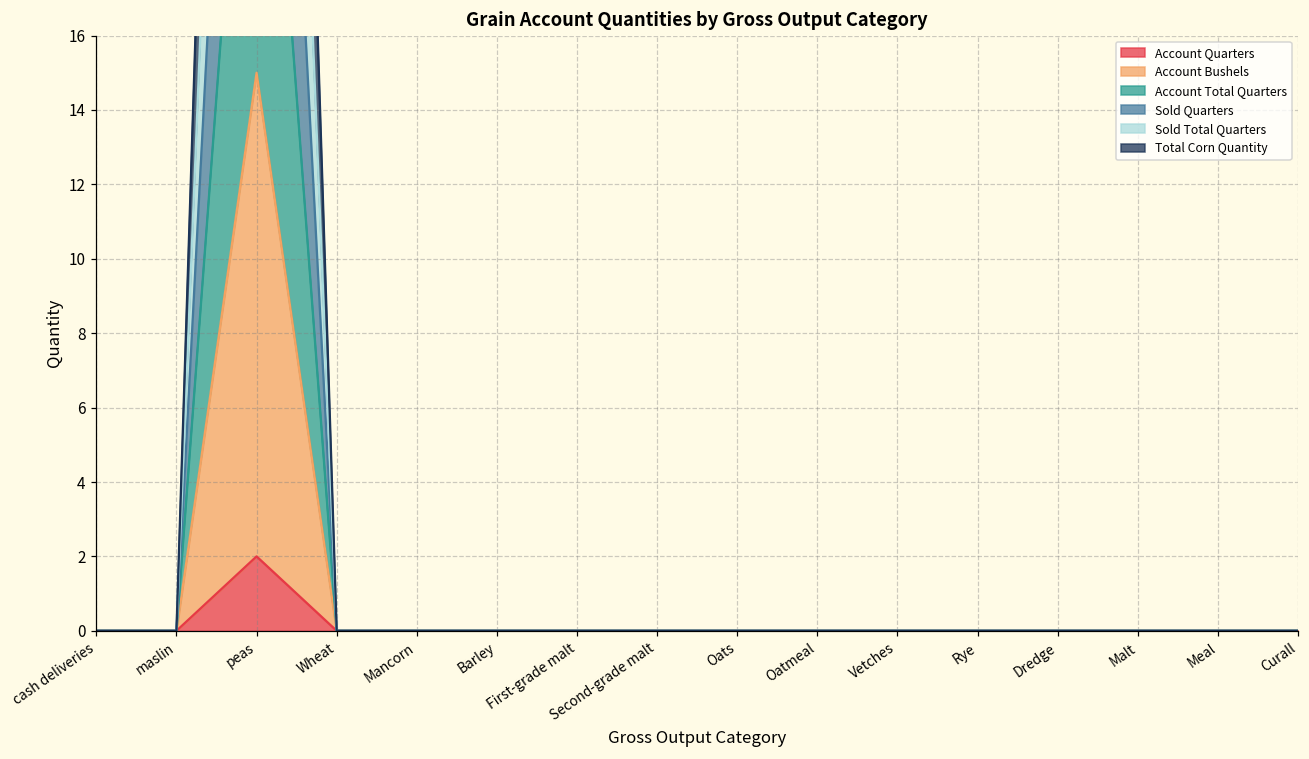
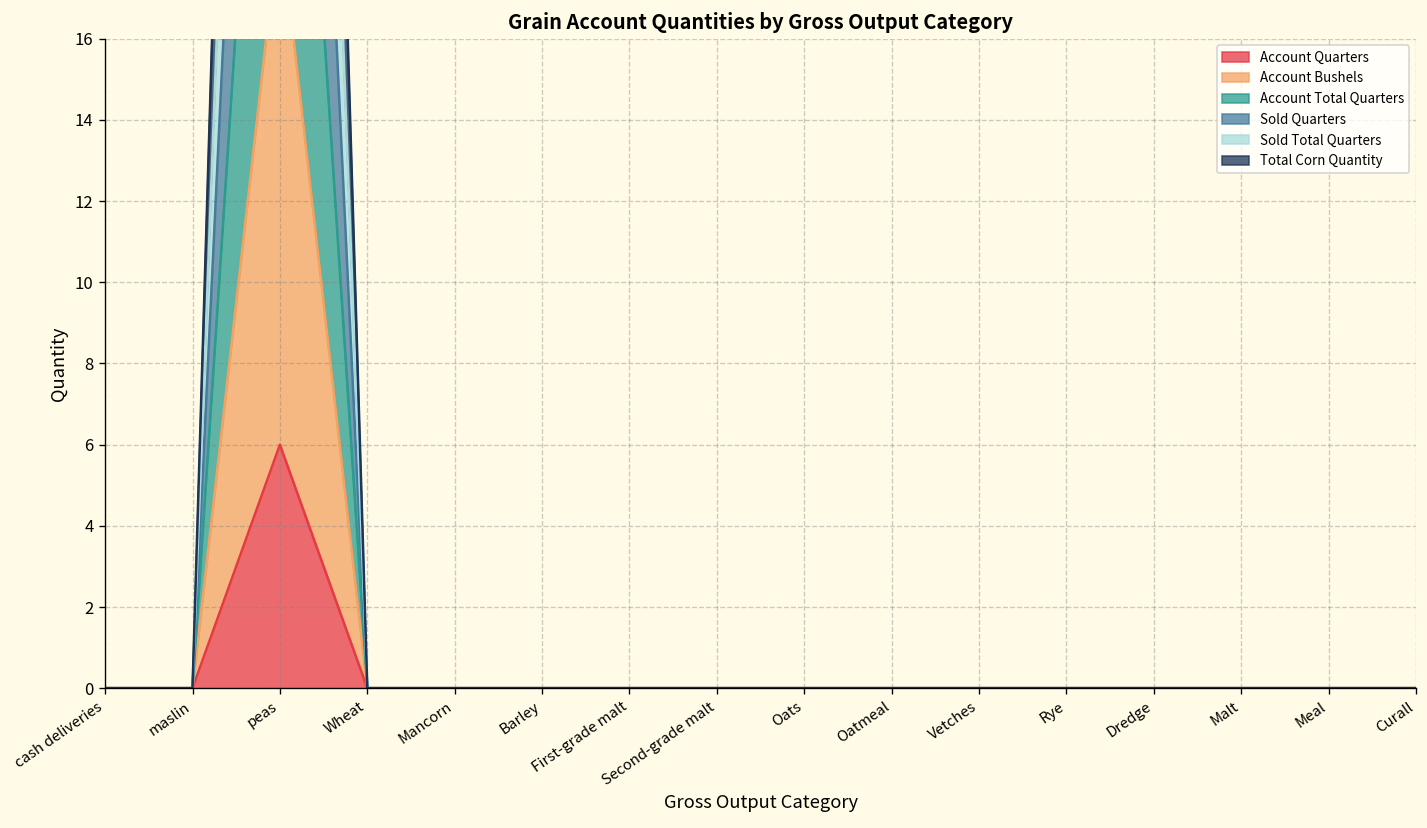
Account Quarters, peas: 2 -> 6
